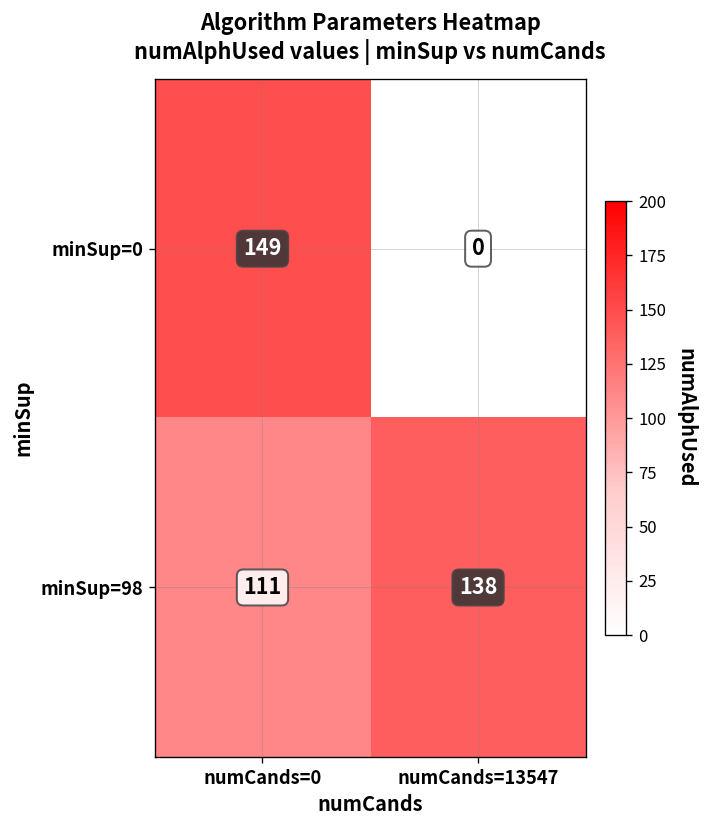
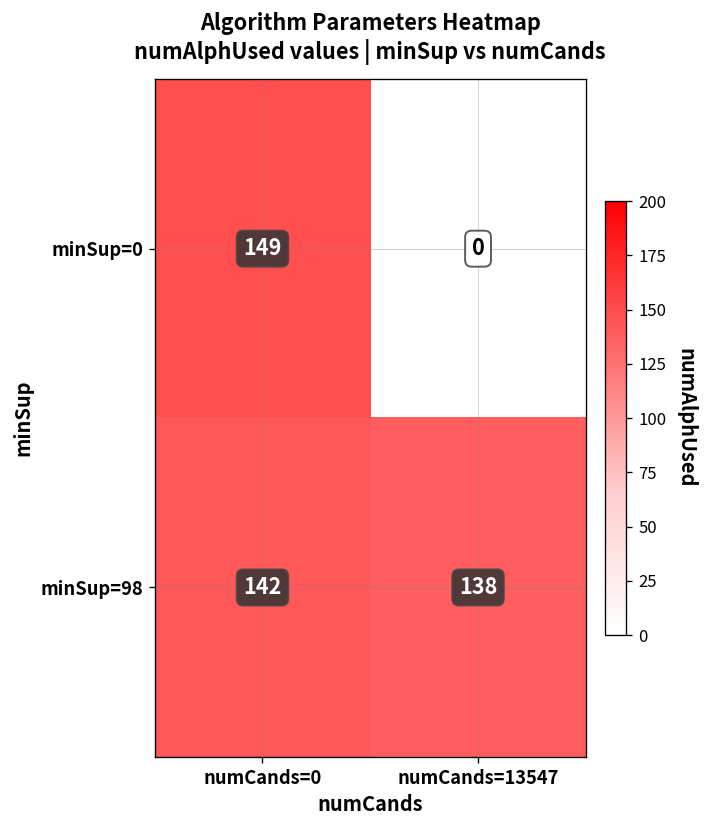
minSup=98, numCands=0: 111 -> 142
